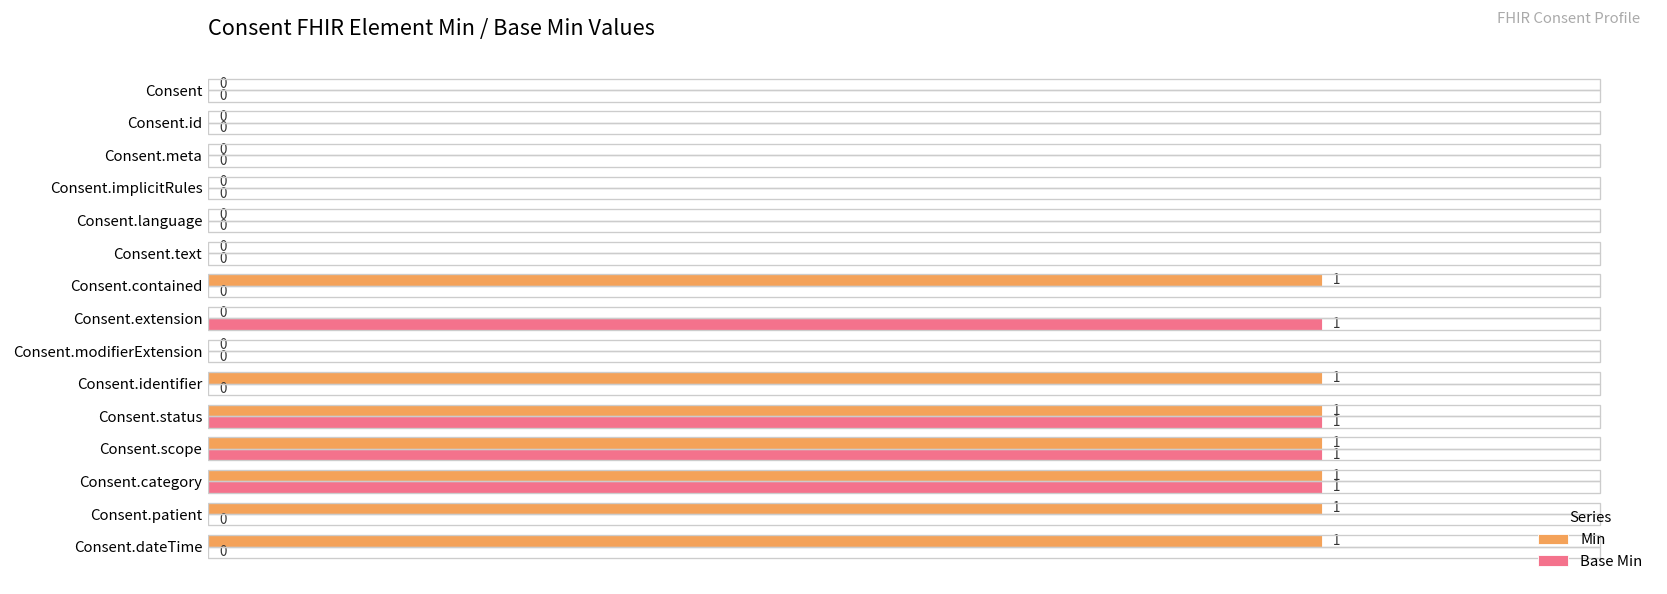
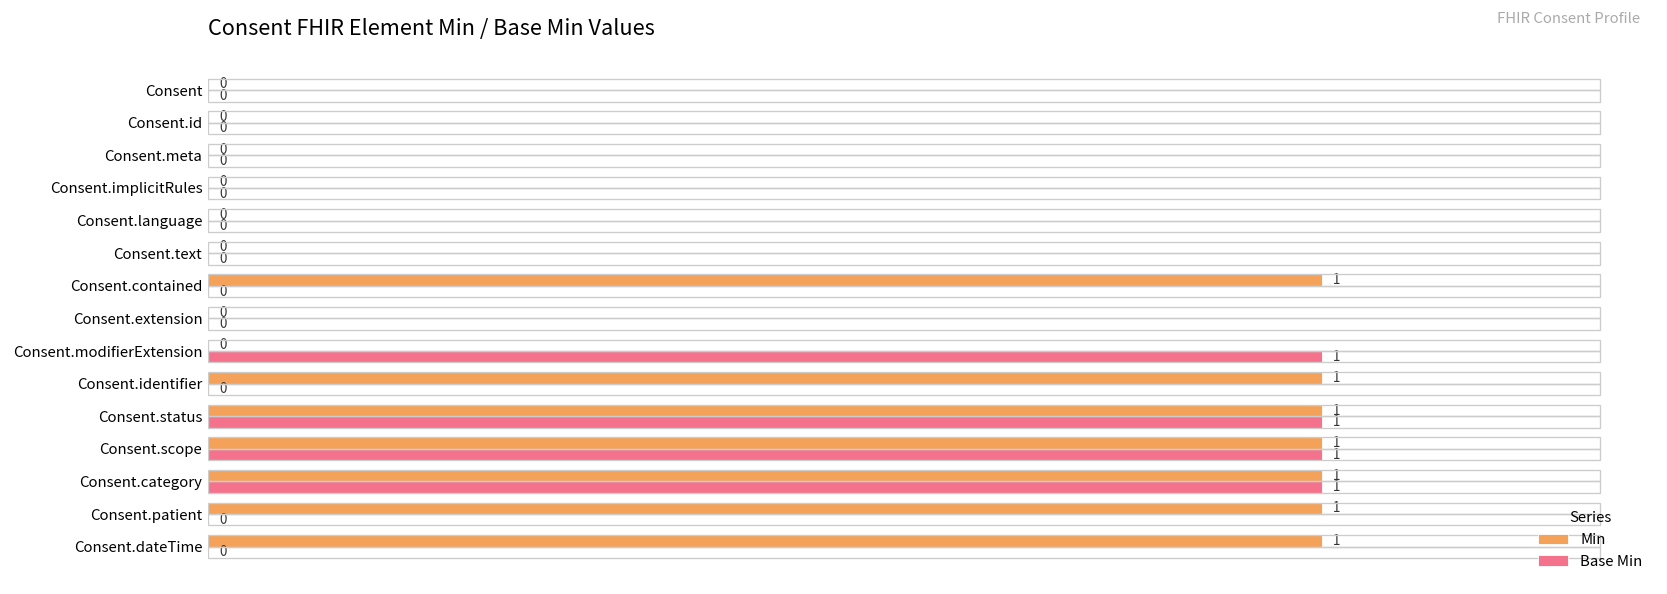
Base Min, Consent.extension: 1 -> 0
Base Min, Consent.modifierExtension: 0 -> 1
